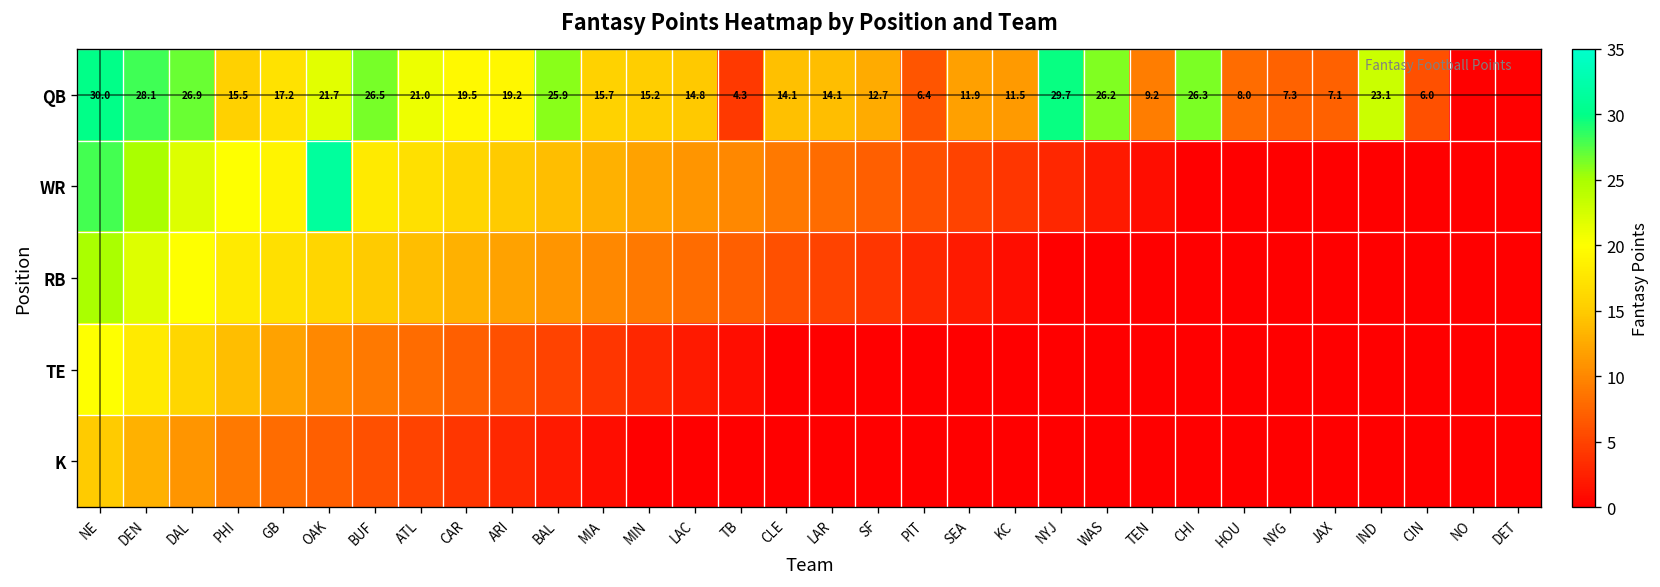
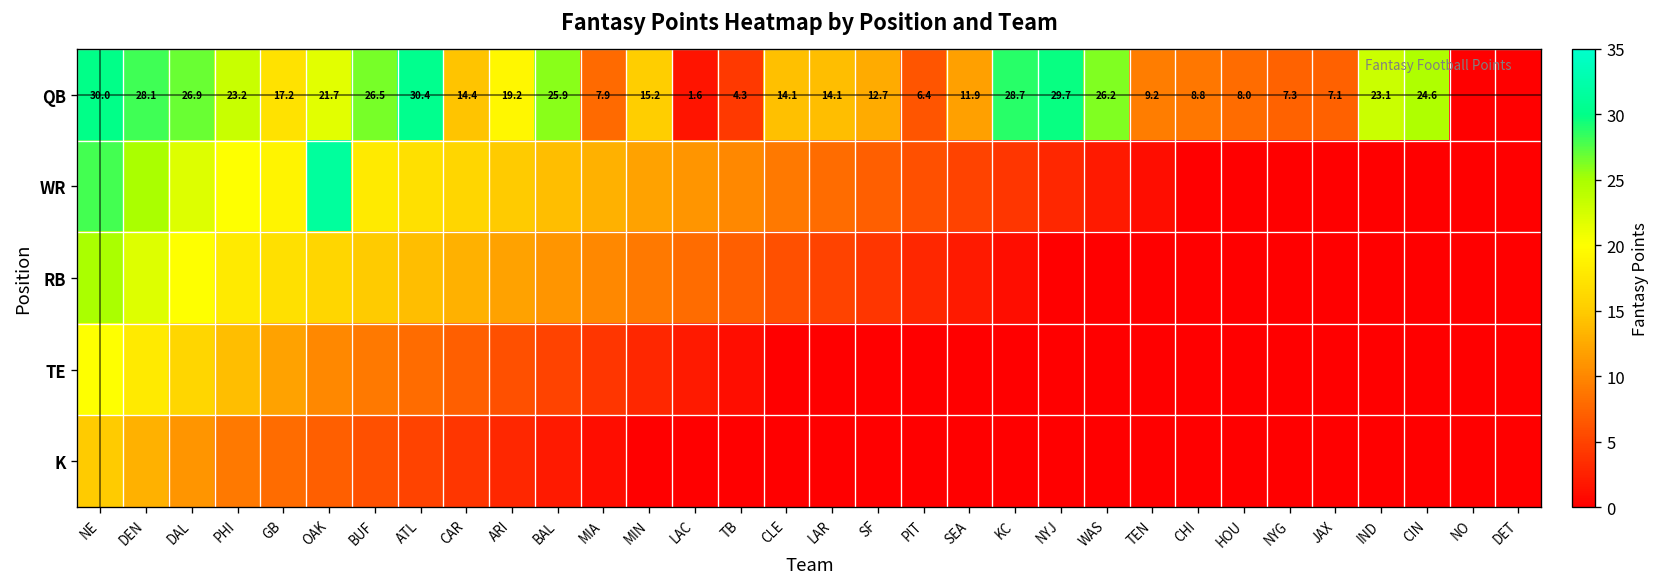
QB, PHI: 15.5 -> 23.2
QB, ATL: 21.0 -> 30.4
QB, CAR: 19.5 -> 14.4
QB, MIA: 15.7 -> 7.9
QB, LAC: 14.8 -> 1.6
QB, KC: 11.5 -> 28.7
QB, CHI: 26.3 -> 8.8
QB, CIN: 6.0 -> 24.6
